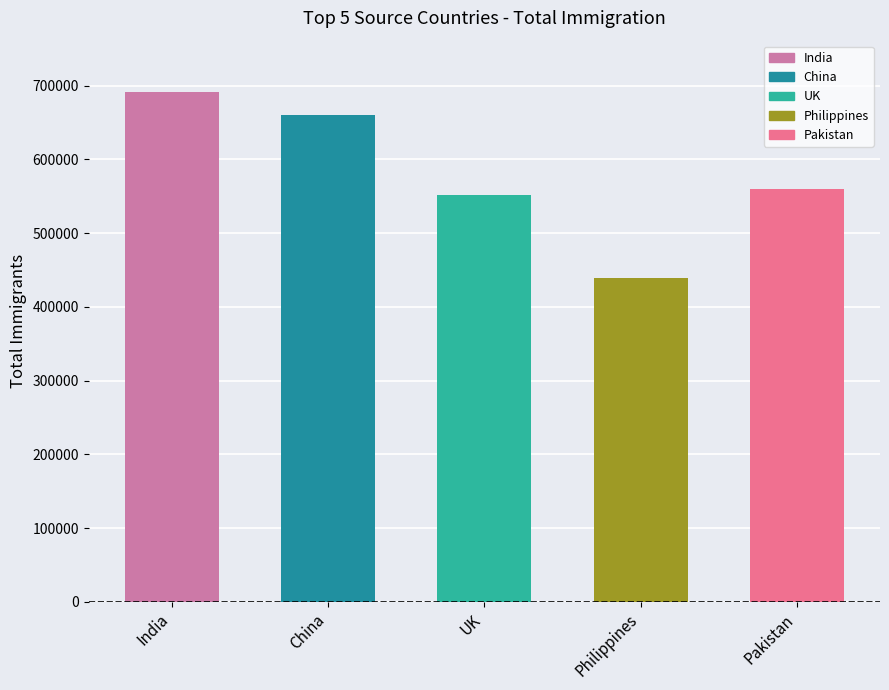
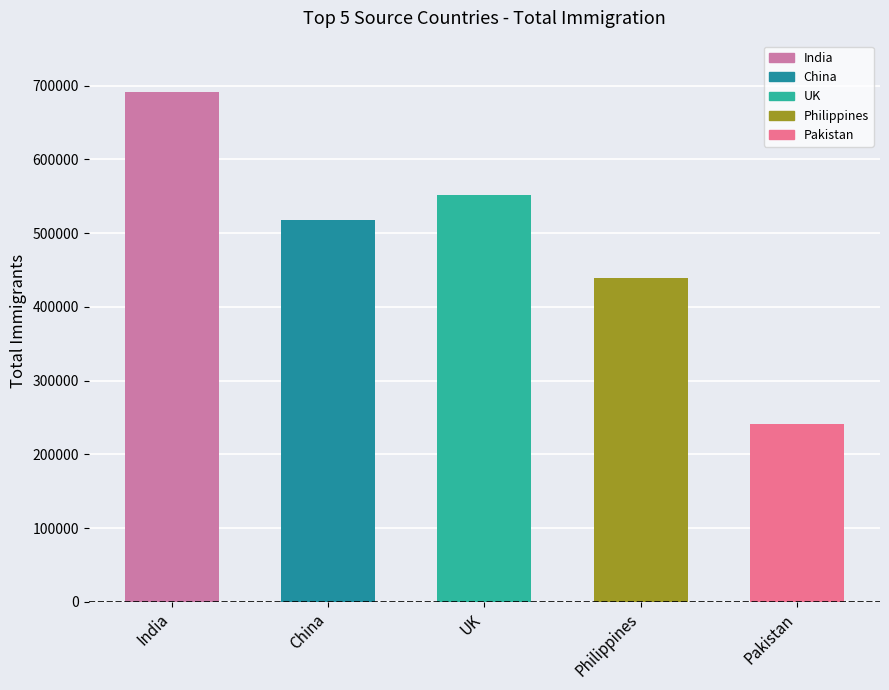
China: 660000 -> 520000
Pakistan: 560000 -> 240000
